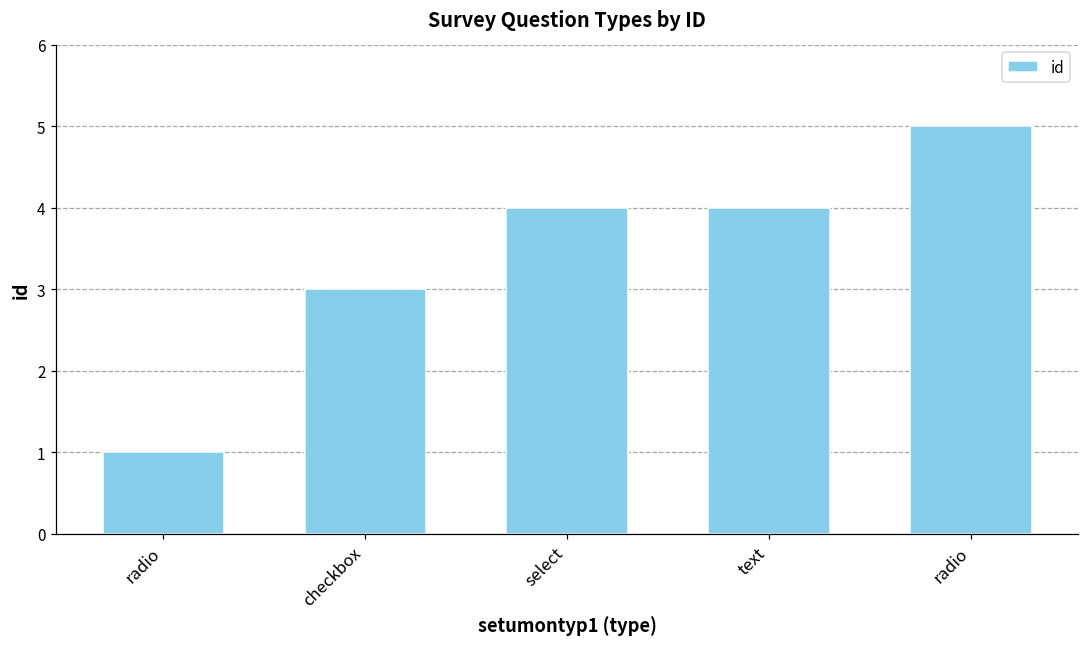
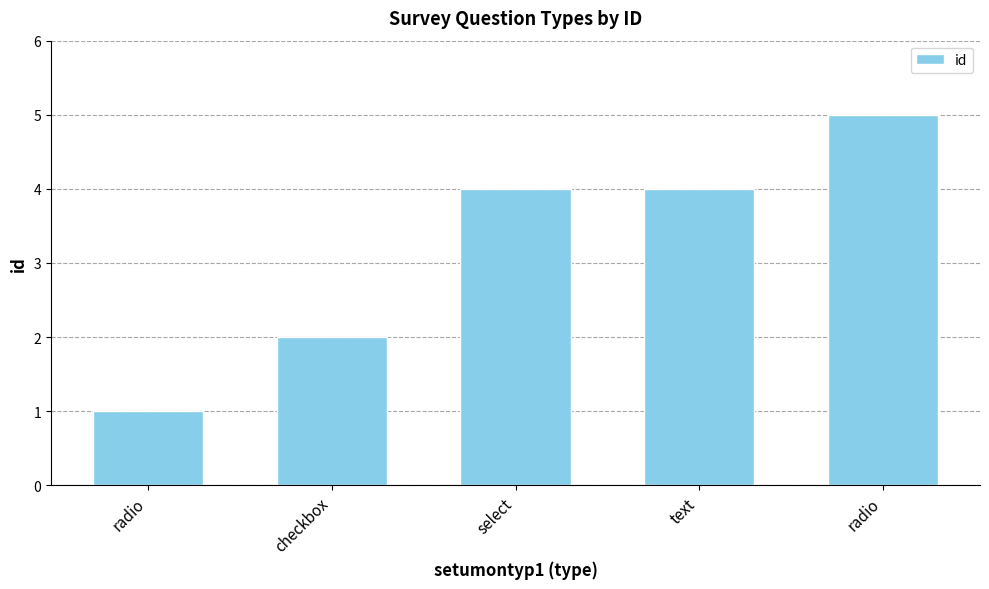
checkbox: 3 -> 2
